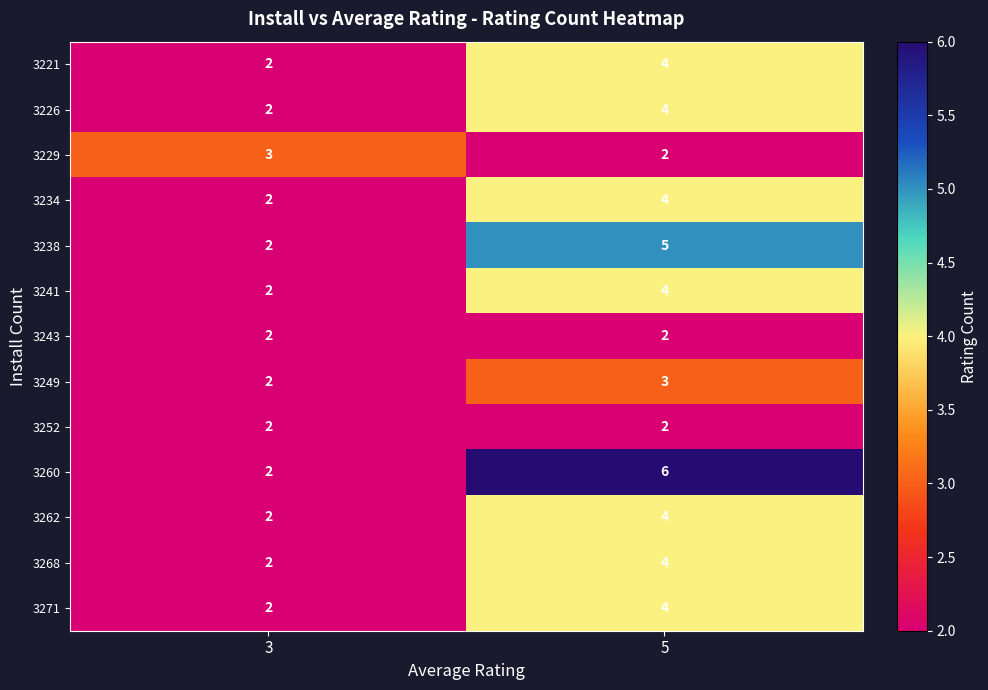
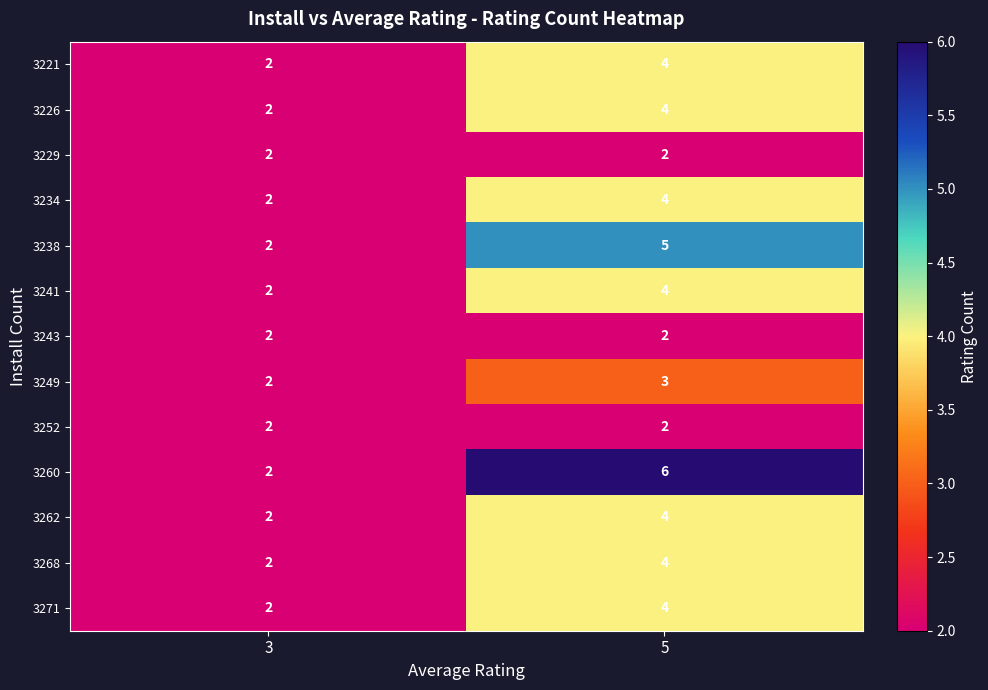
3229, 3: 3 -> 2
